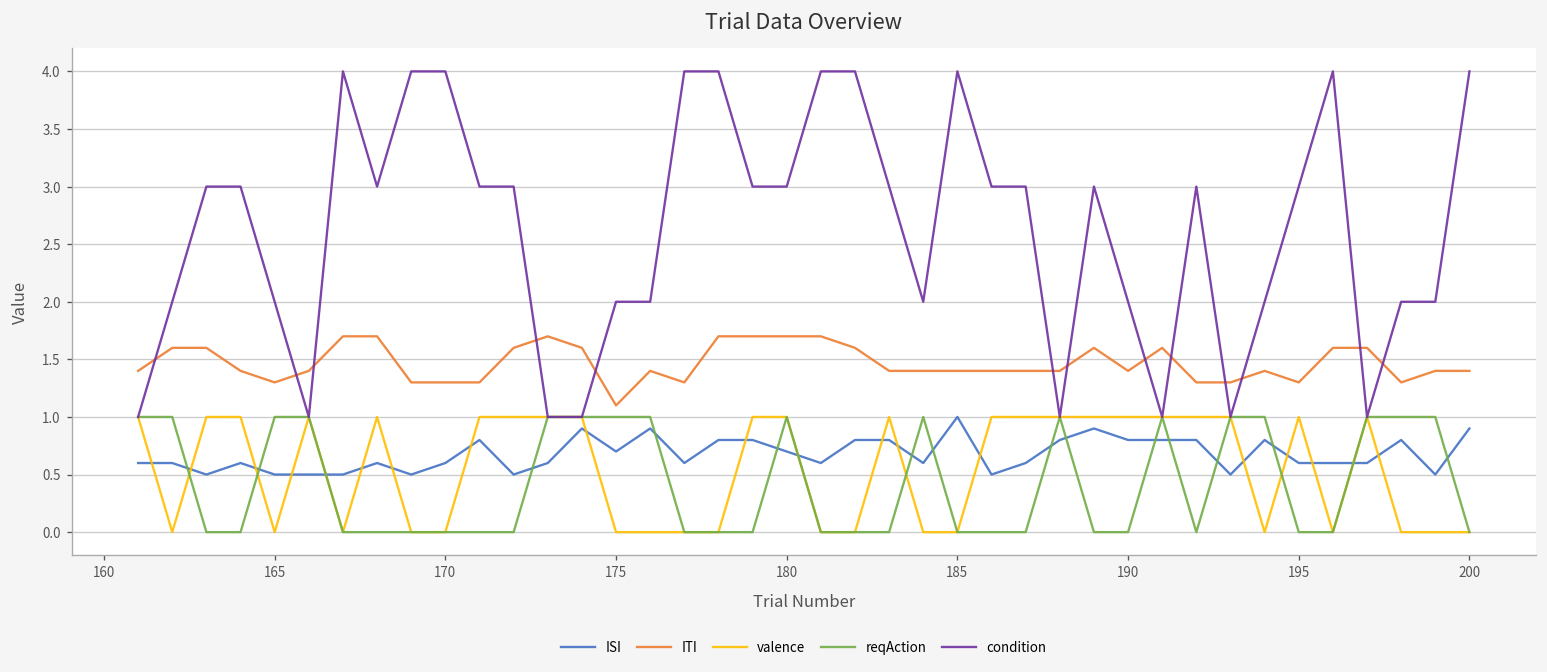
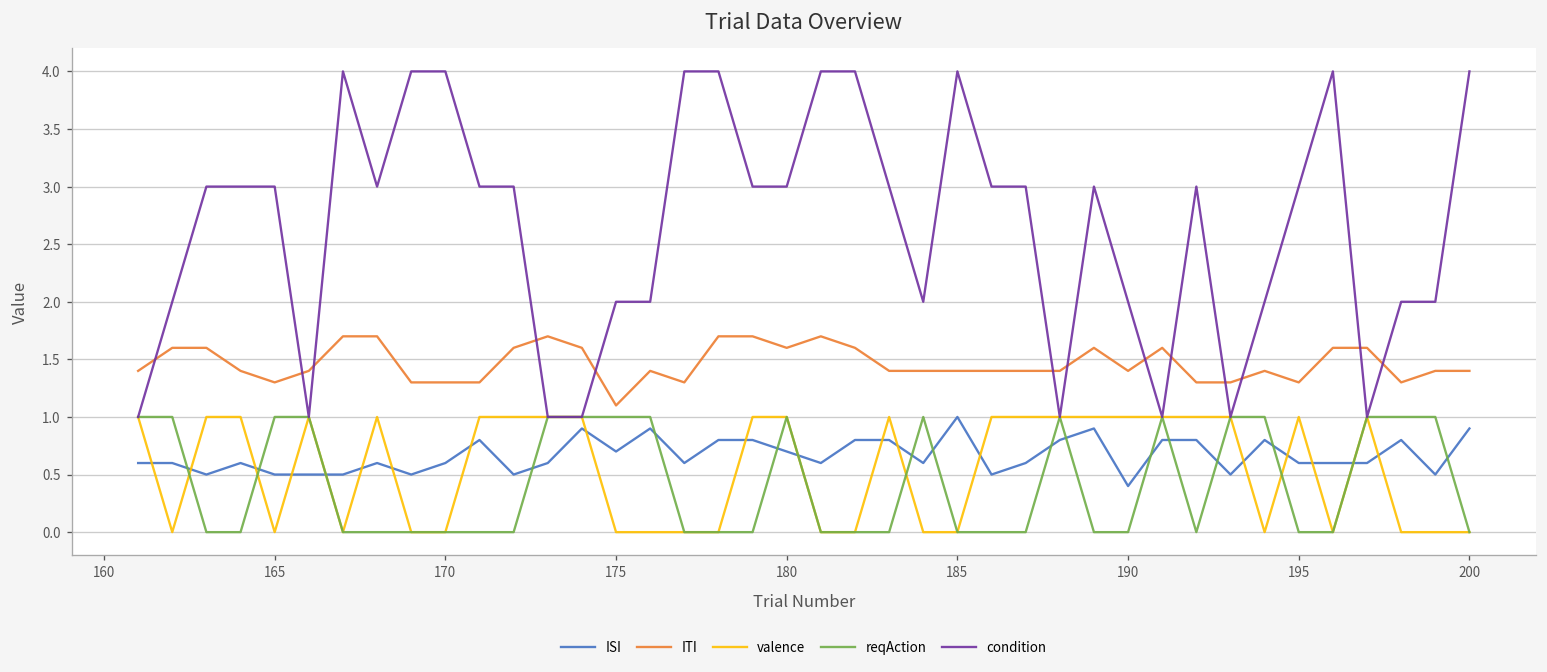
condition, 165: 2 -> 3
ITI, 180: 1.7 -> 1.6
ISI, 190: 0.8 -> 0.4
